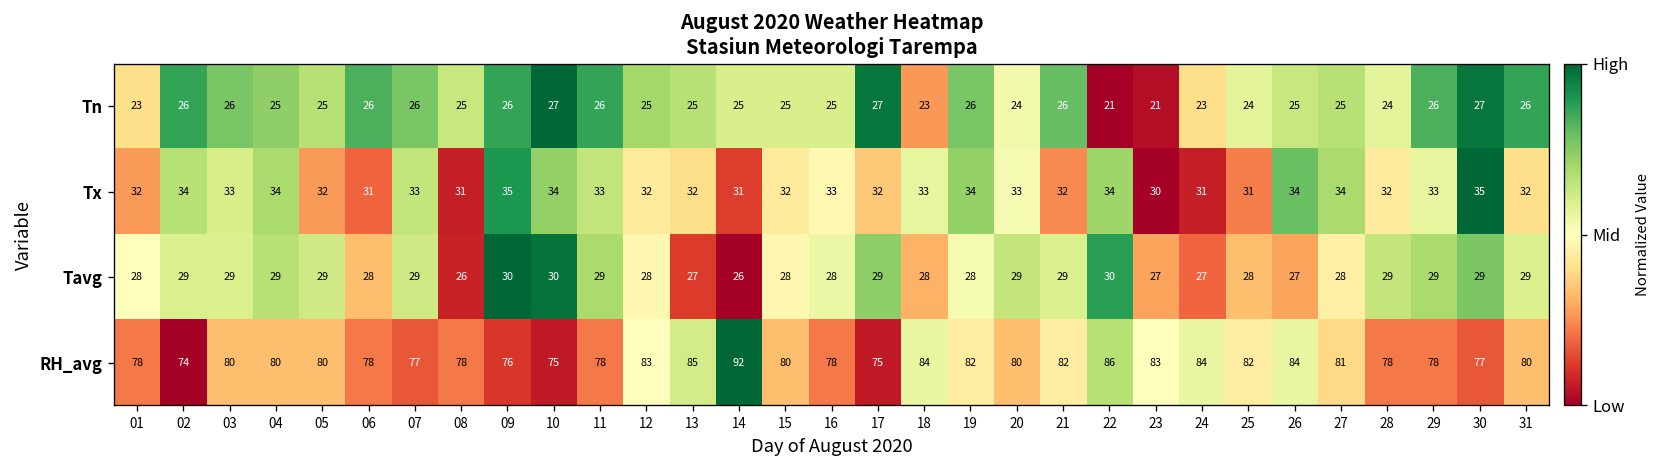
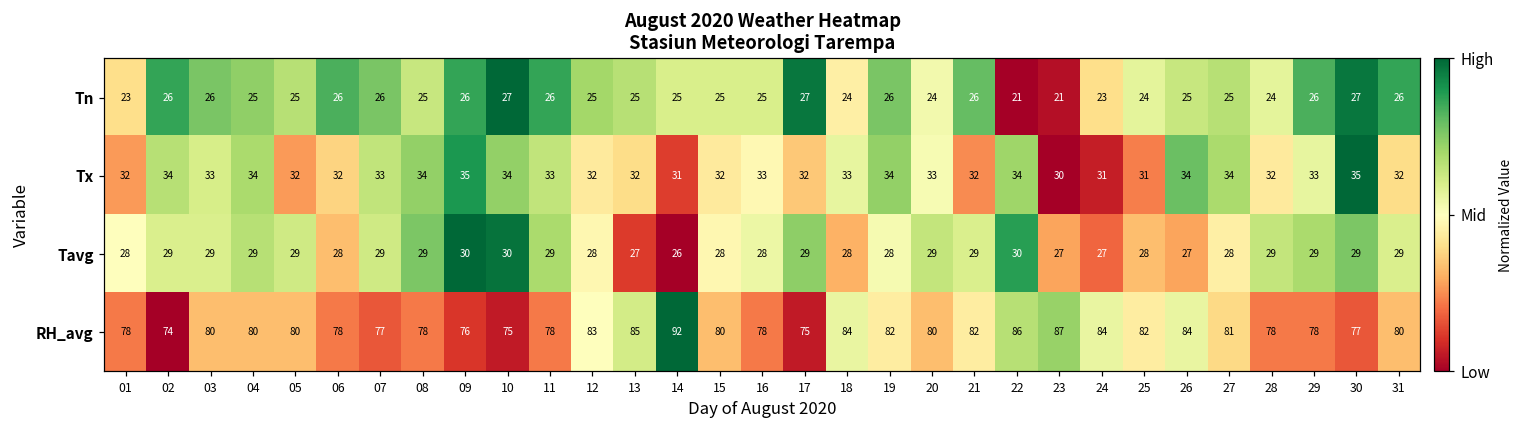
Tn, 18: 23 -> 24
Tx, 06: 31 -> 32
Tx, 08: 31 -> 34
Tavg, 08: 26 -> 29
RH_avg, 23: 83 -> 87
